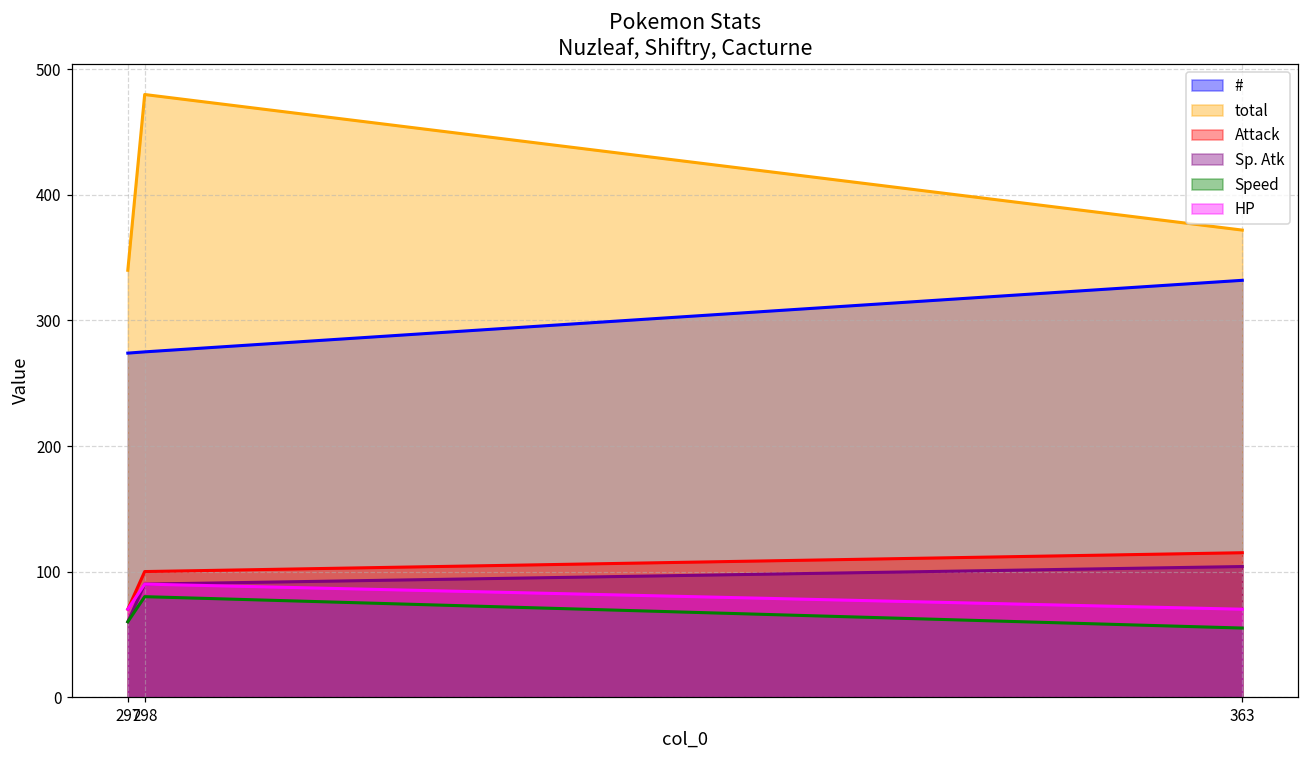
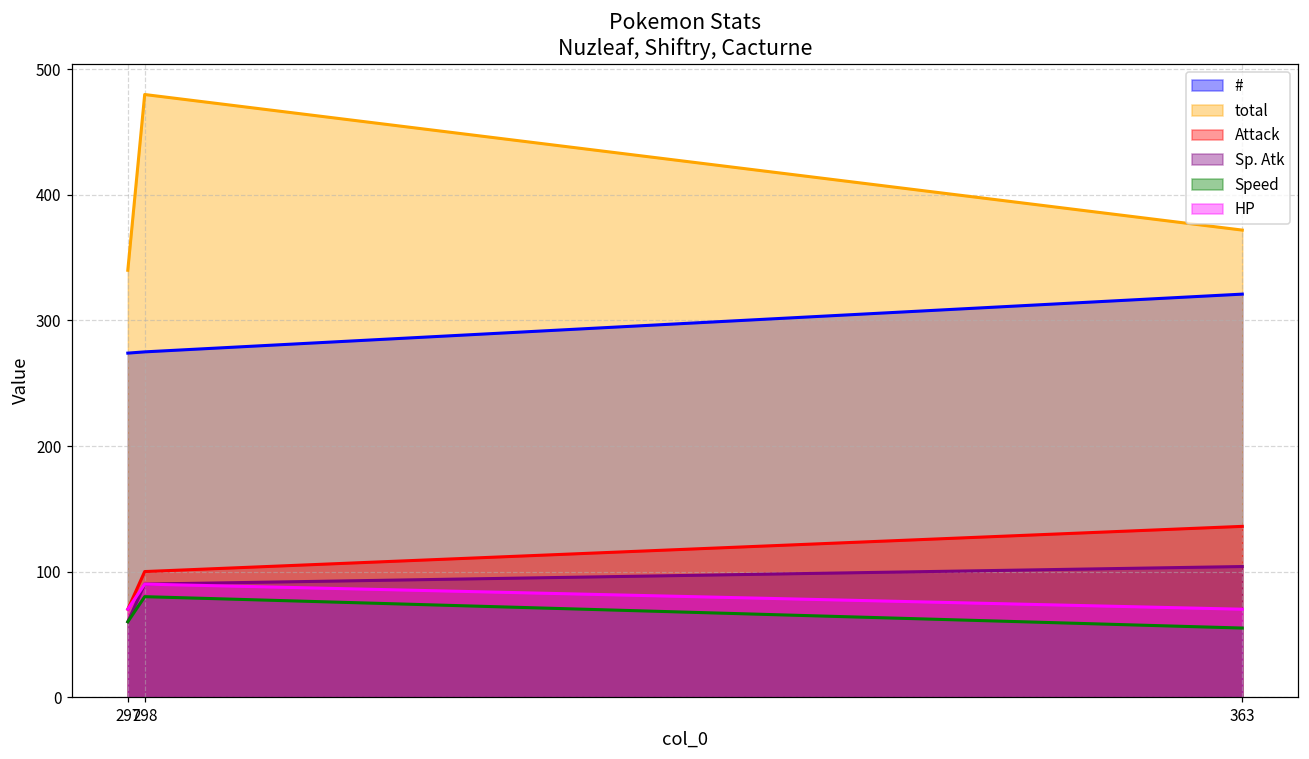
#, 363: 332 -> 321
Attack, 363: 115 -> 136
